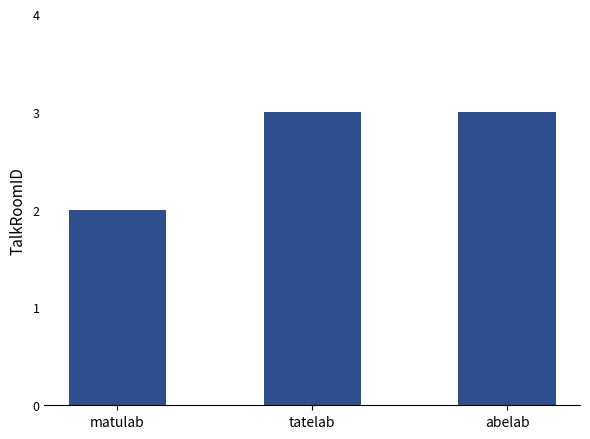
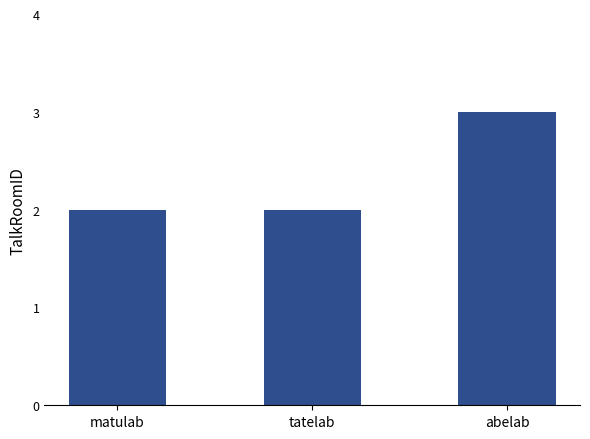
tatelab: 3 -> 2
